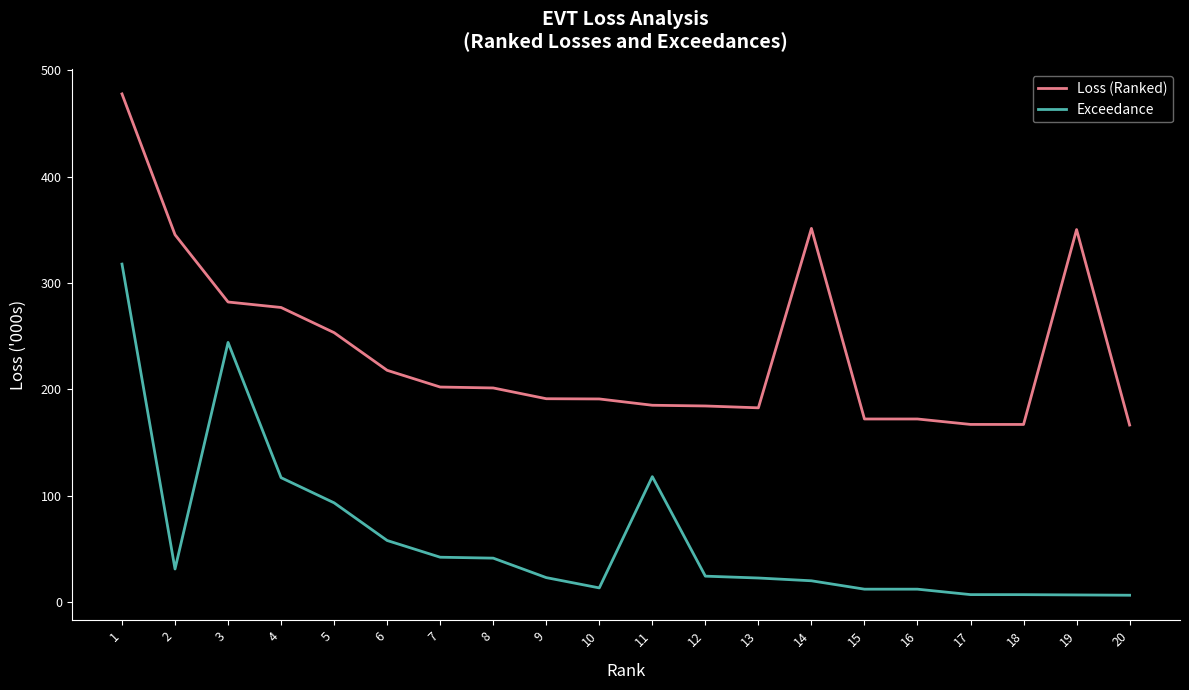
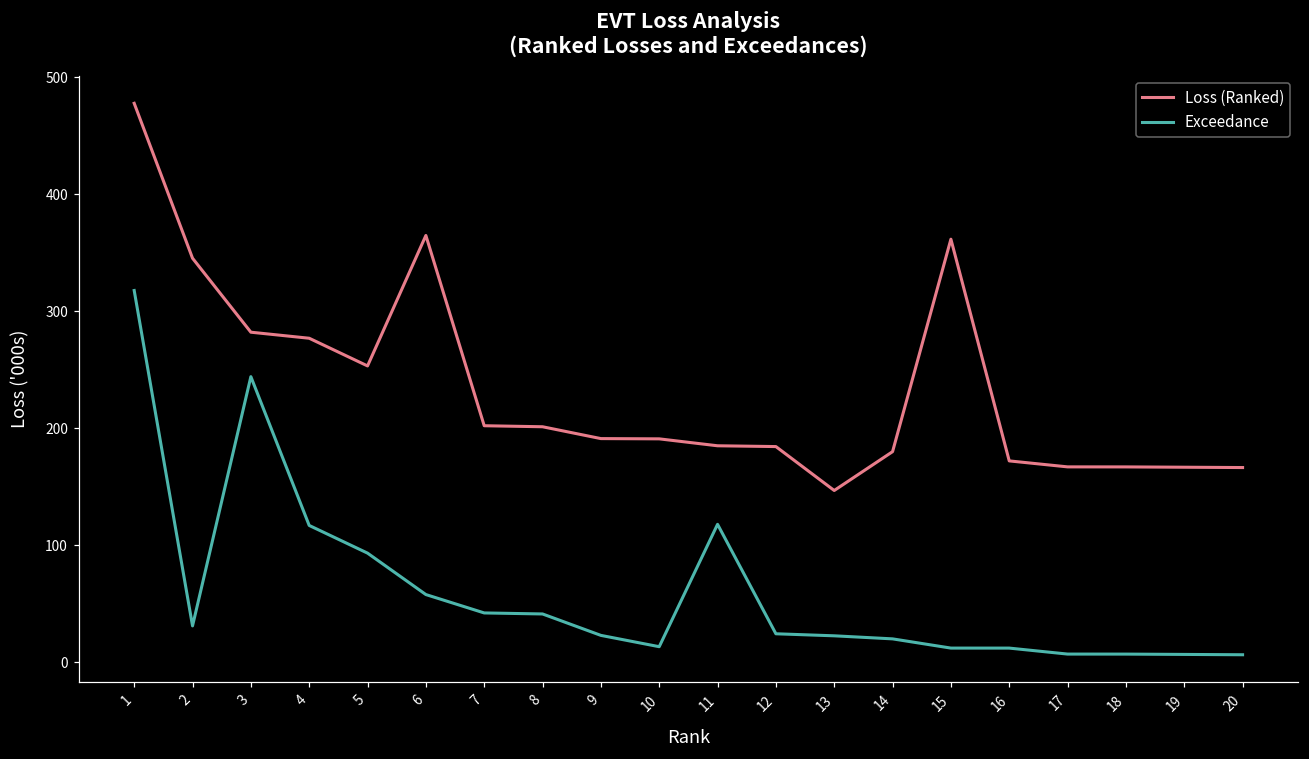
Loss (Ranked), 6: 218 -> 365
Loss (Ranked), 13: 183 -> 147
Loss (Ranked), 14: 351 -> 180
Loss (Ranked), 15: 172 -> 362
Loss (Ranked), 19: 350 -> 167
